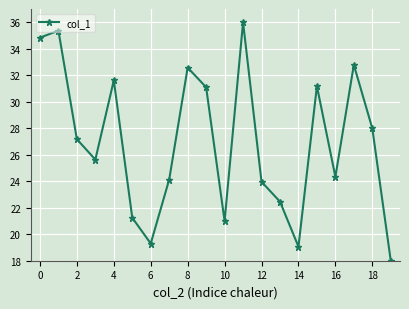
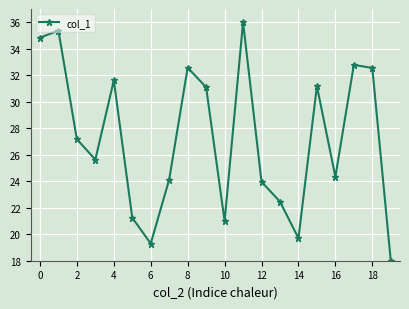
14: 19.1 -> 19.7
18: 28.0 -> 32.5
